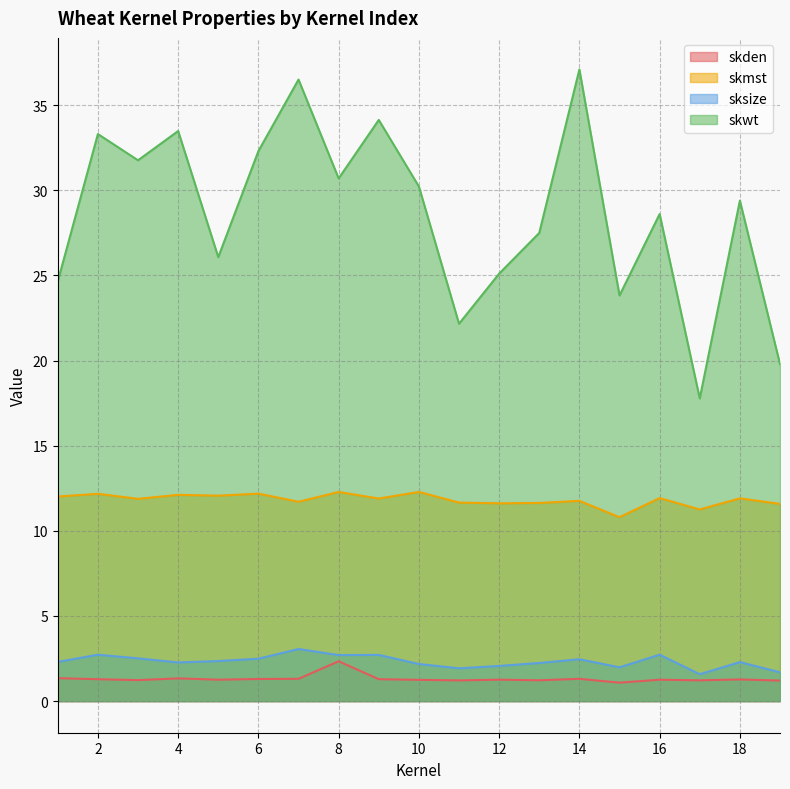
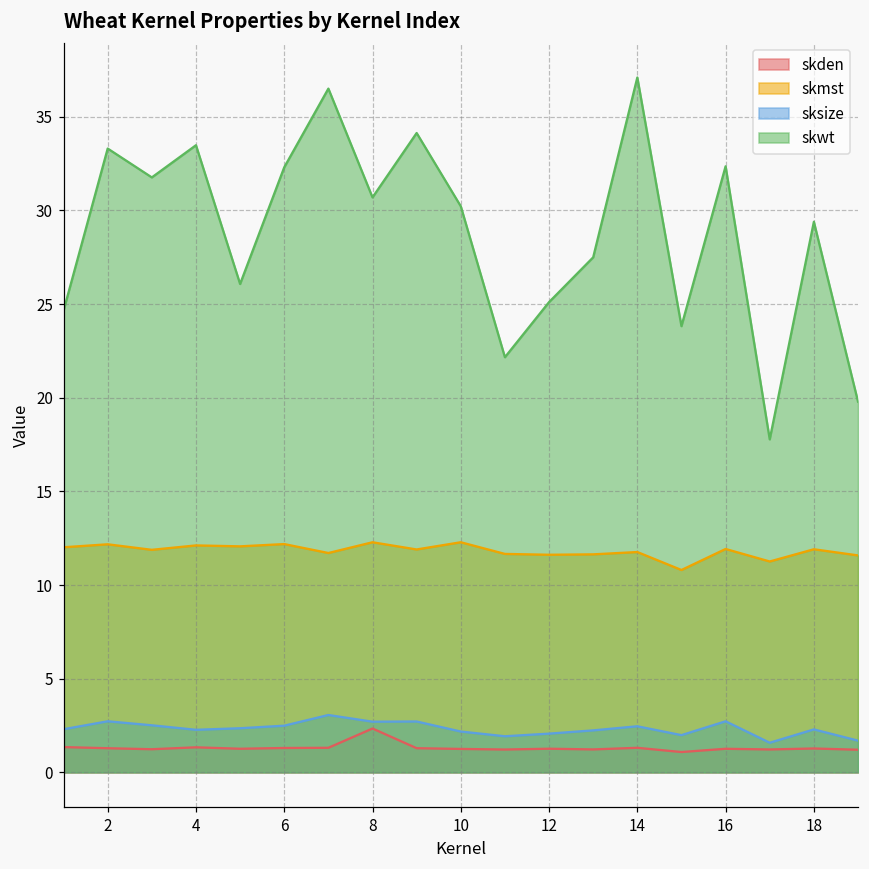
skwt, 16: 28.6 -> 32.4
